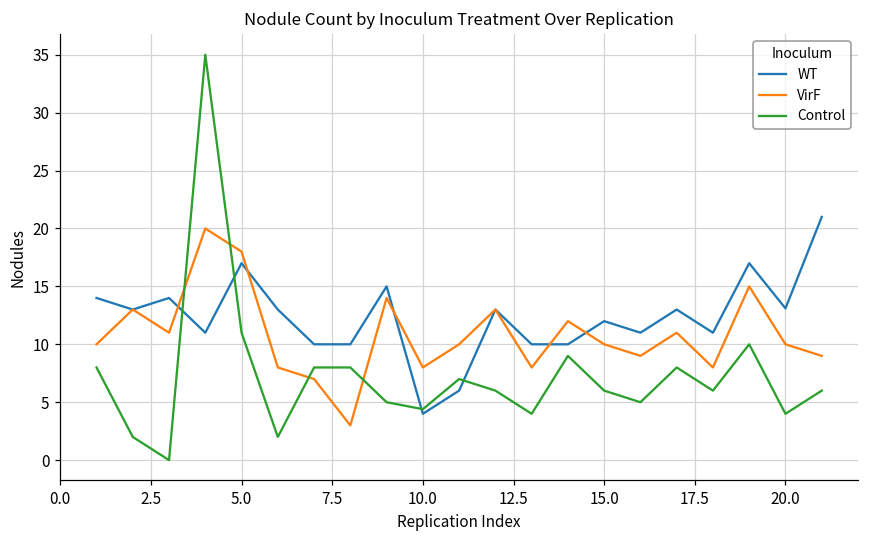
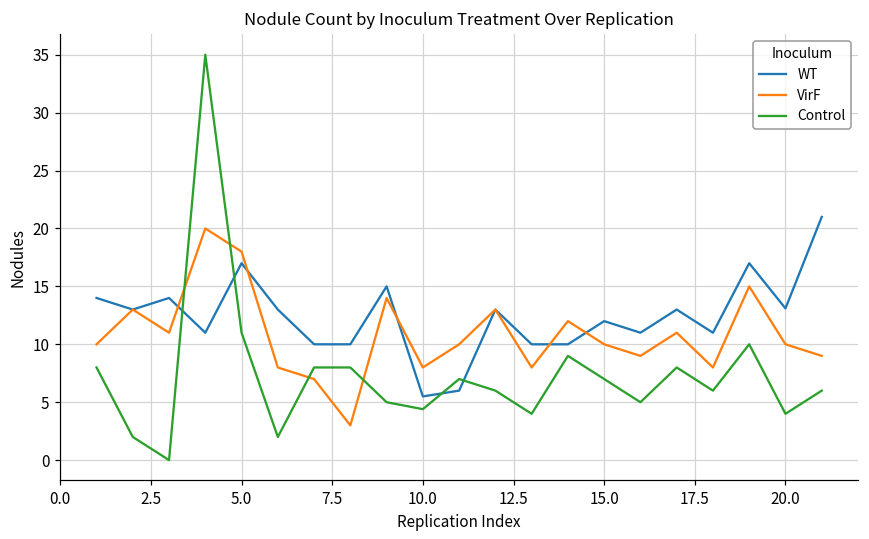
WT, 10.0: 4.0 -> 5.5
Control, 15.0: 6 -> 7
